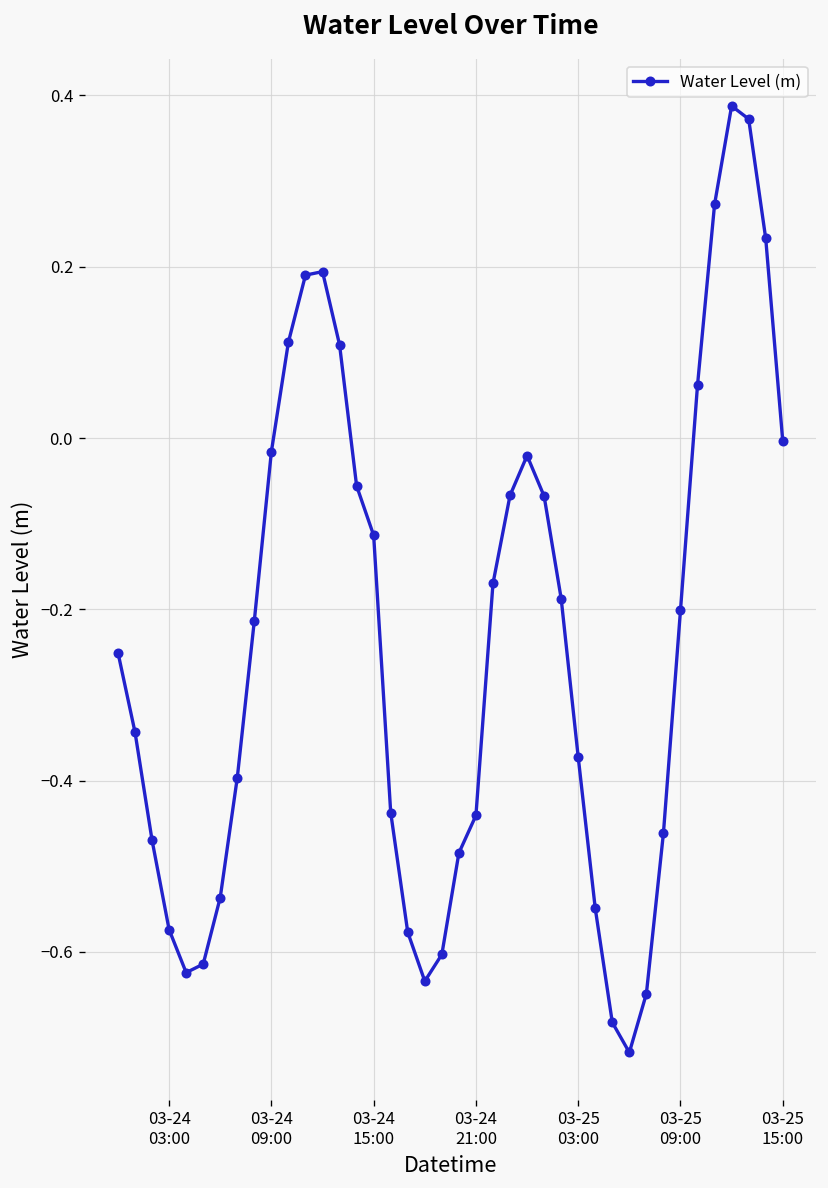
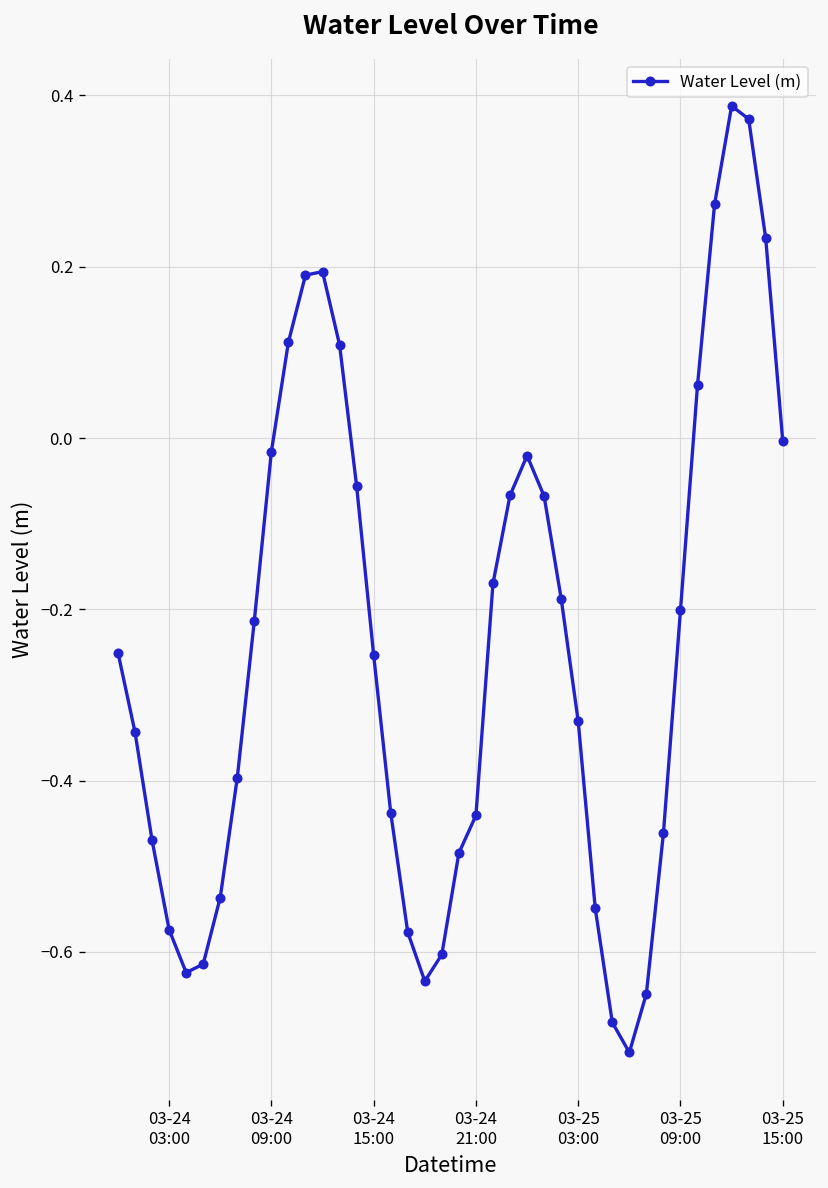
03-24 15:00: -0.11 -> -0.25
03-25 03:00: -0.37 -> -0.33
